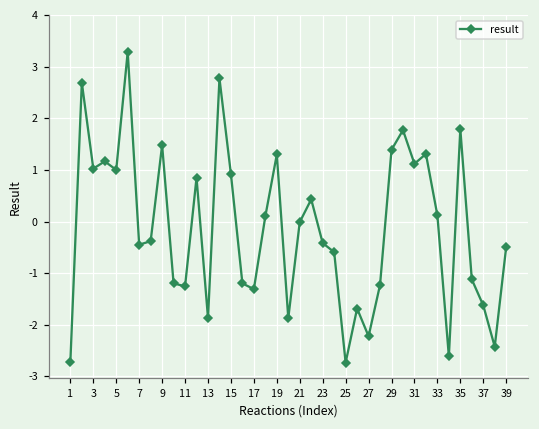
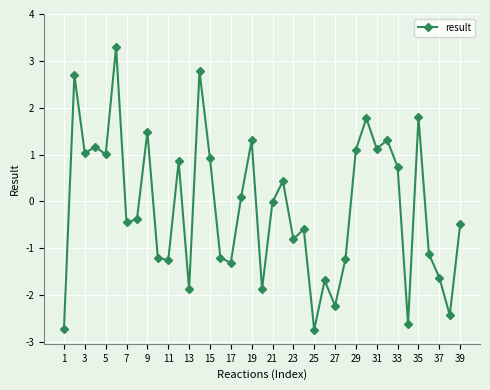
23: -0.4 -> -0.8
29: 1.4 -> 1.1
33: 0.1 -> 0.7
